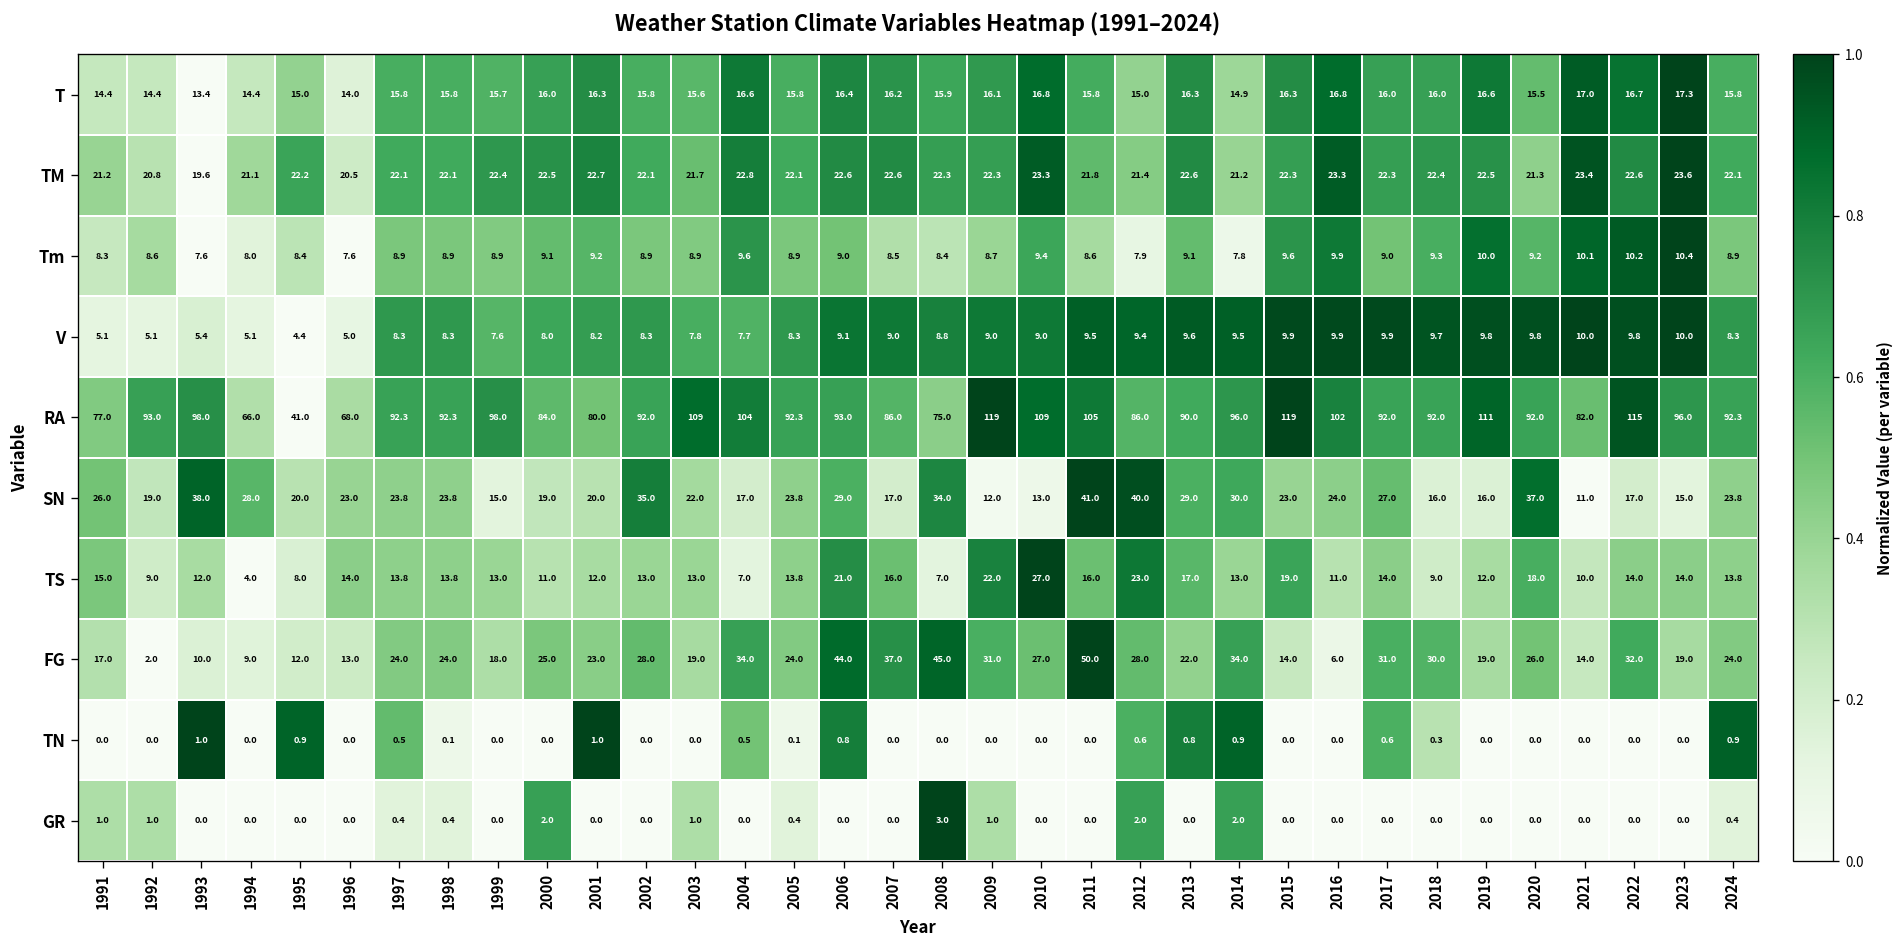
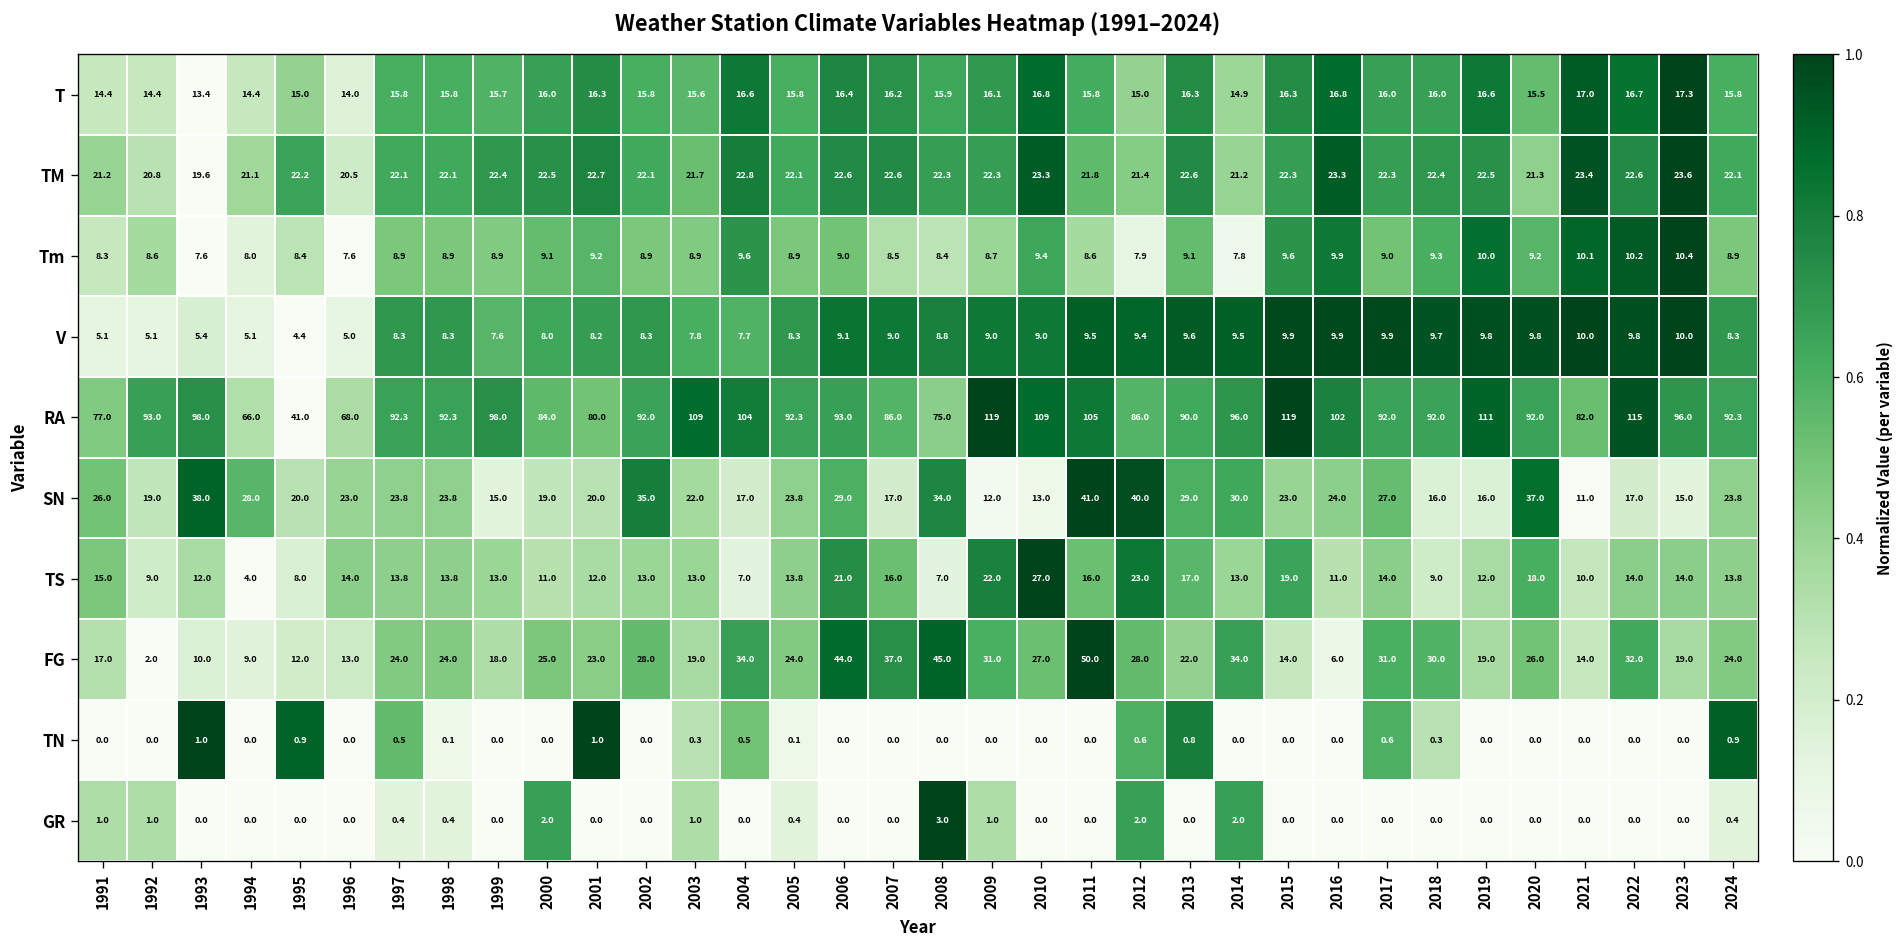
TN, 2003: 0.0 -> 0.3
TN, 2006: 0.8 -> 0.0
TN, 2014: 0.9 -> 0.0
